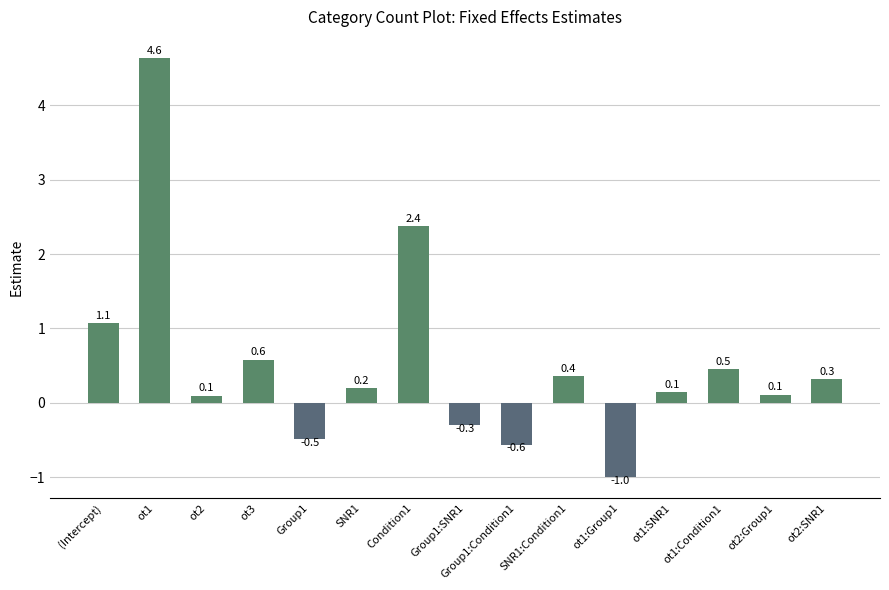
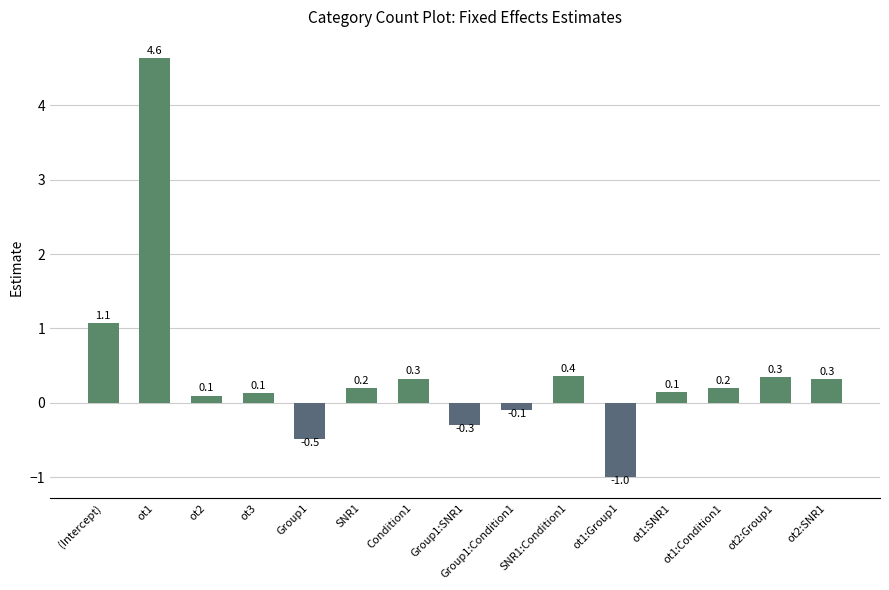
ot3: 0.6 -> 0.1
Condition1: 2.4 -> 0.3
Group1:Condition1: -0.6 -> -0.1
ot1:Condition1: 0.5 -> 0.2
ot2:Group1: 0.1 -> 0.3
